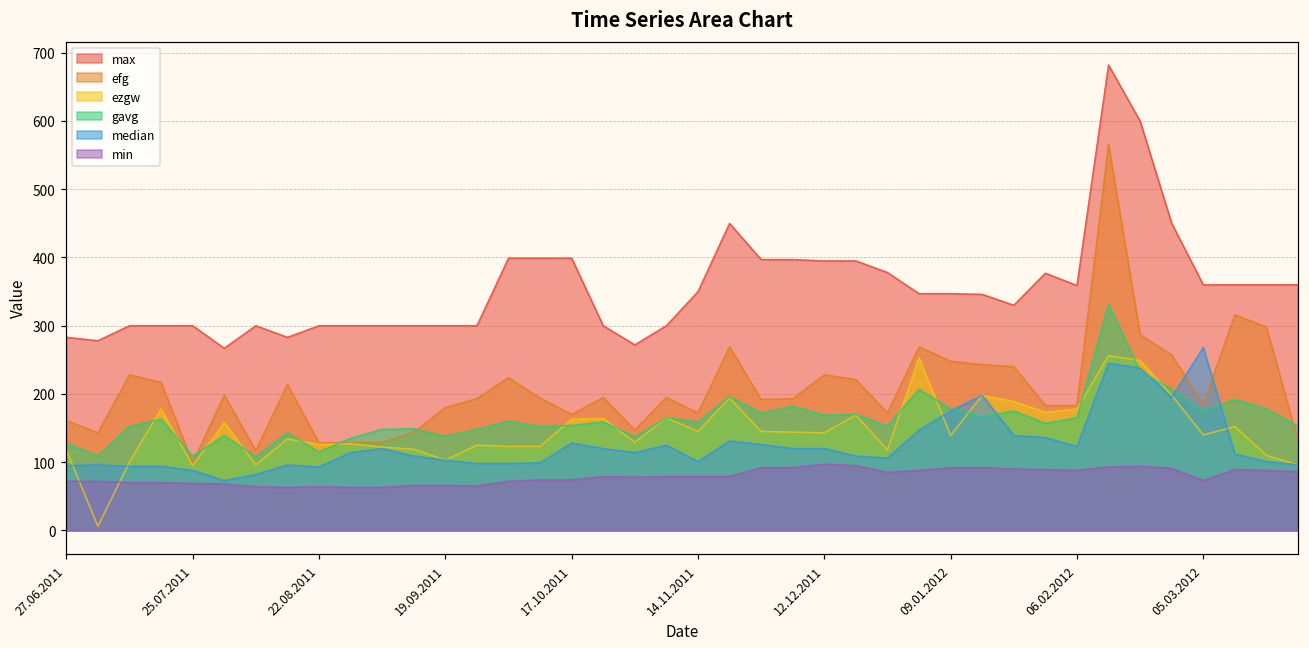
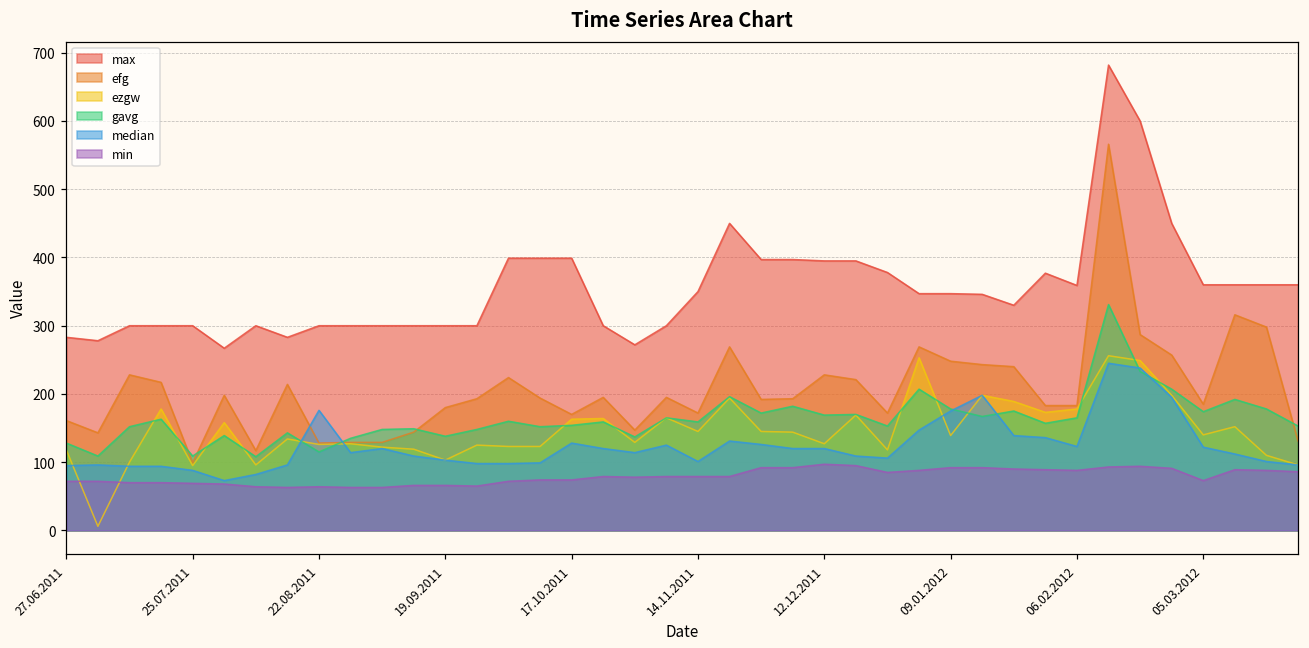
median, 22.08.2011: 90 -> 180
ezgw, 12.12.2011: 140 -> 130
median, 05.03.2012: 270 -> 120
